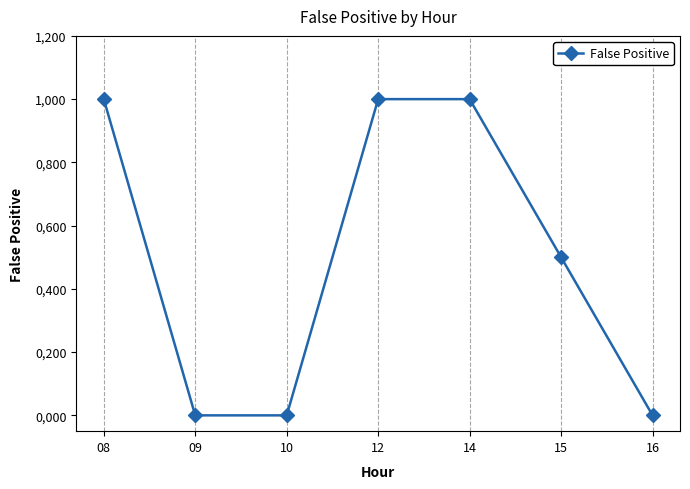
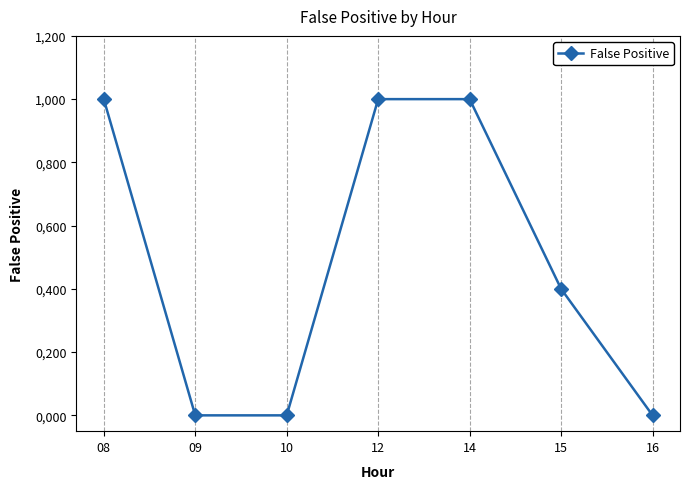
15: 500 -> 400
